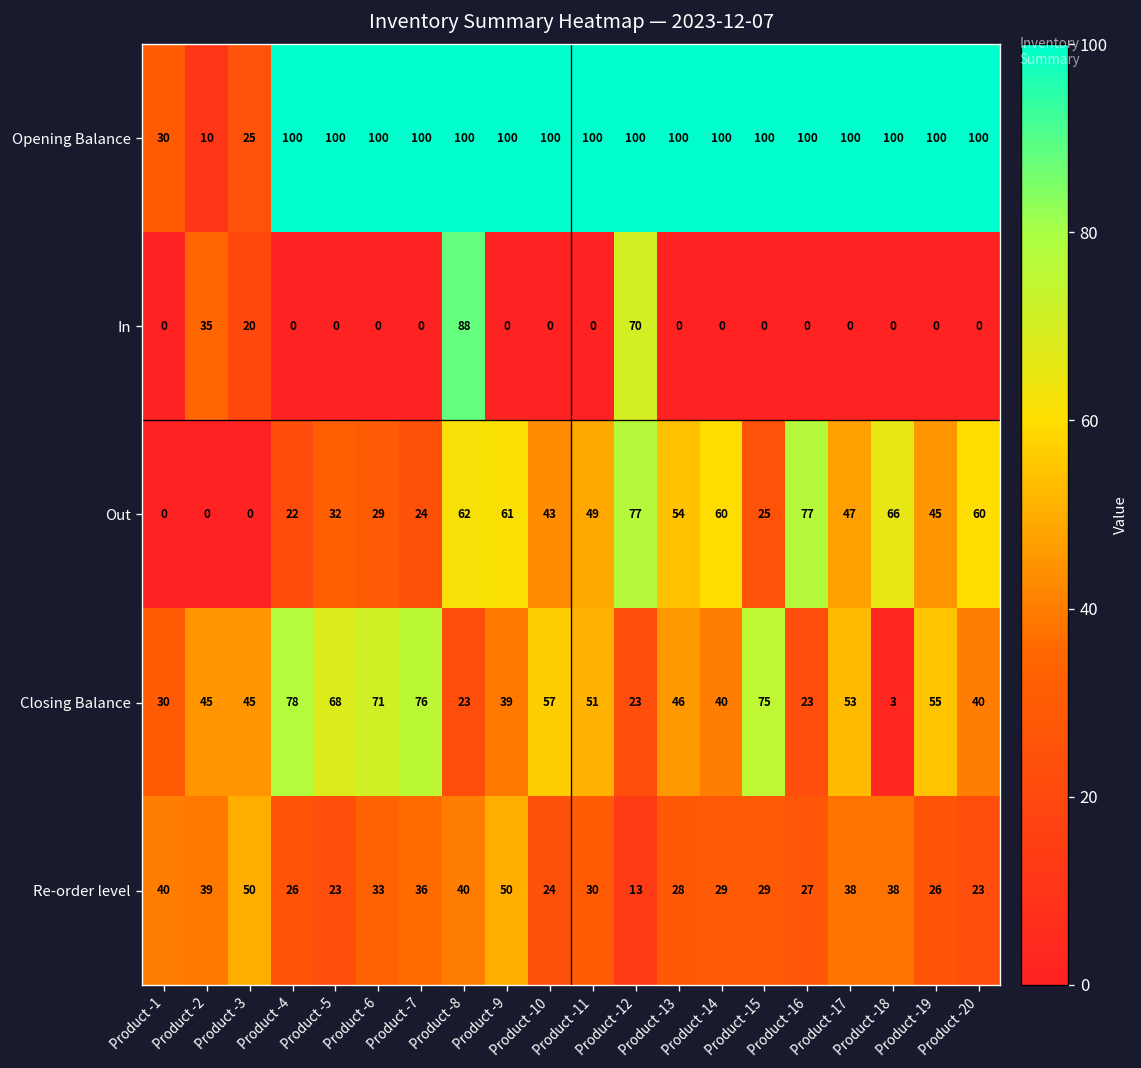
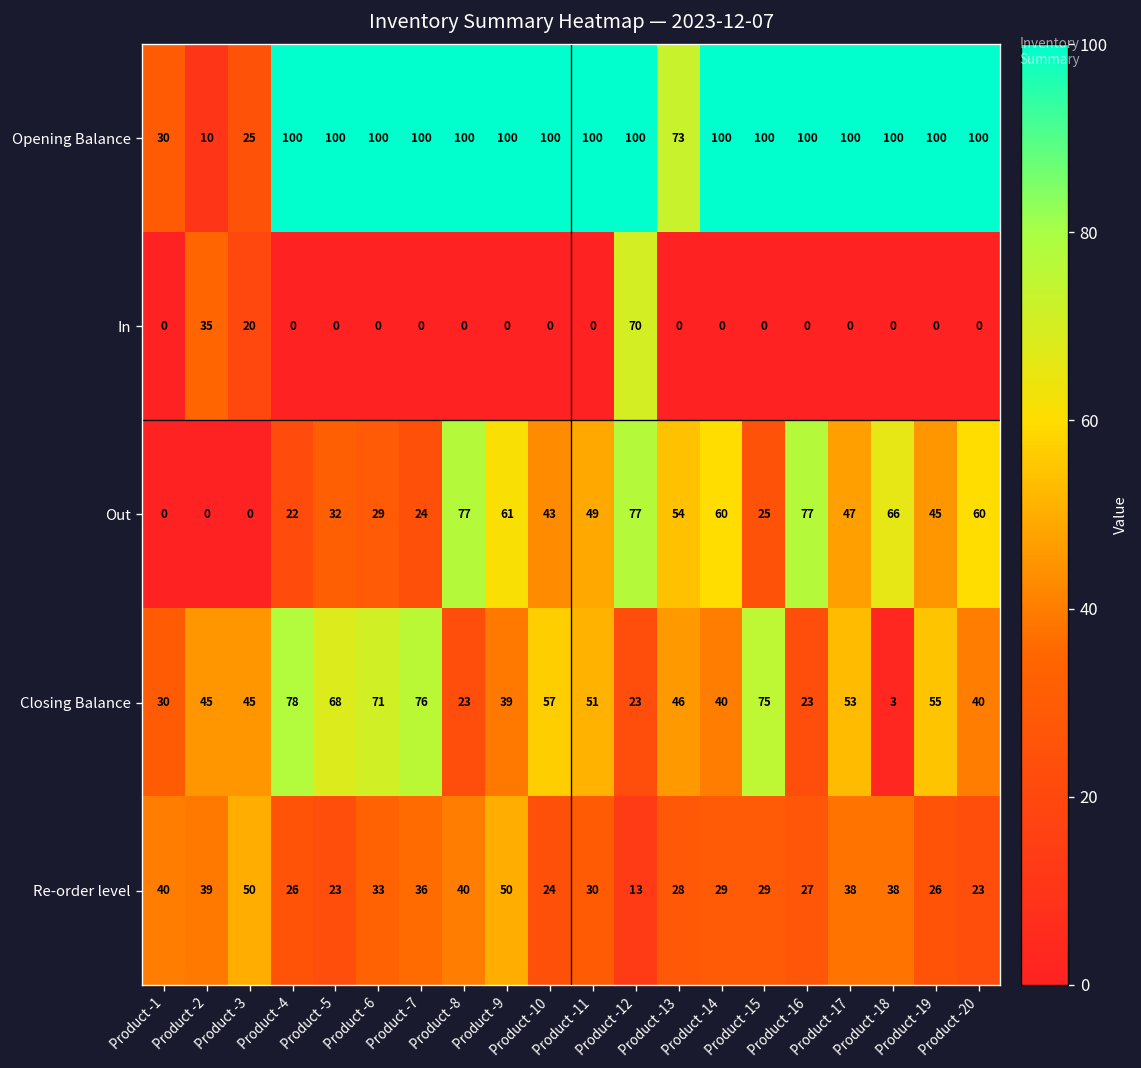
Opening Balance, Product -13: 100 -> 73
In, Product -8: 88 -> 0
Out, Product -8: 62 -> 77
